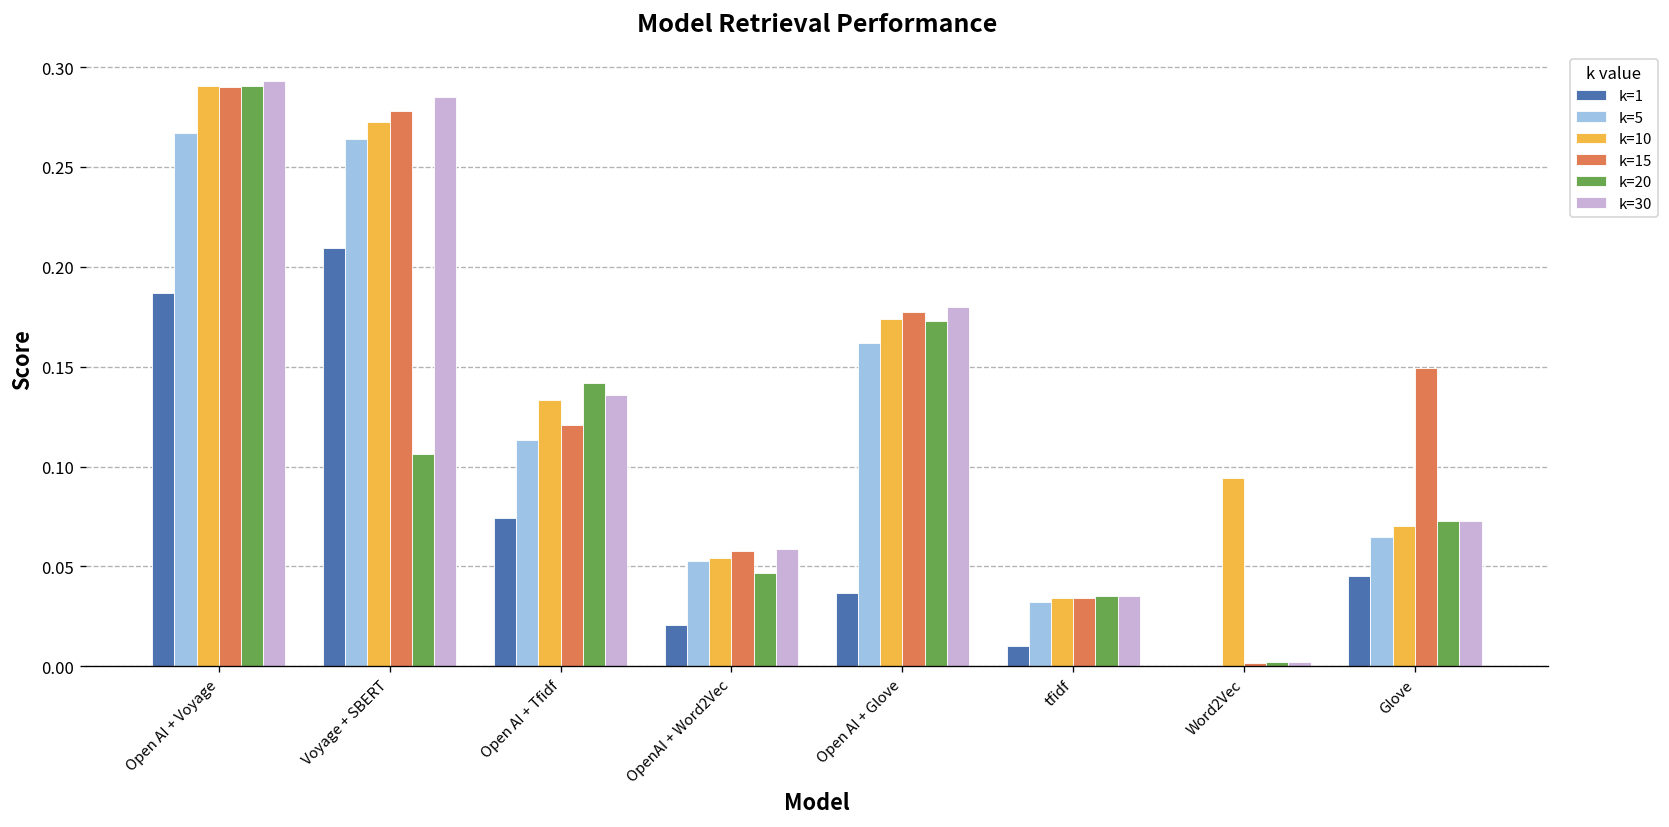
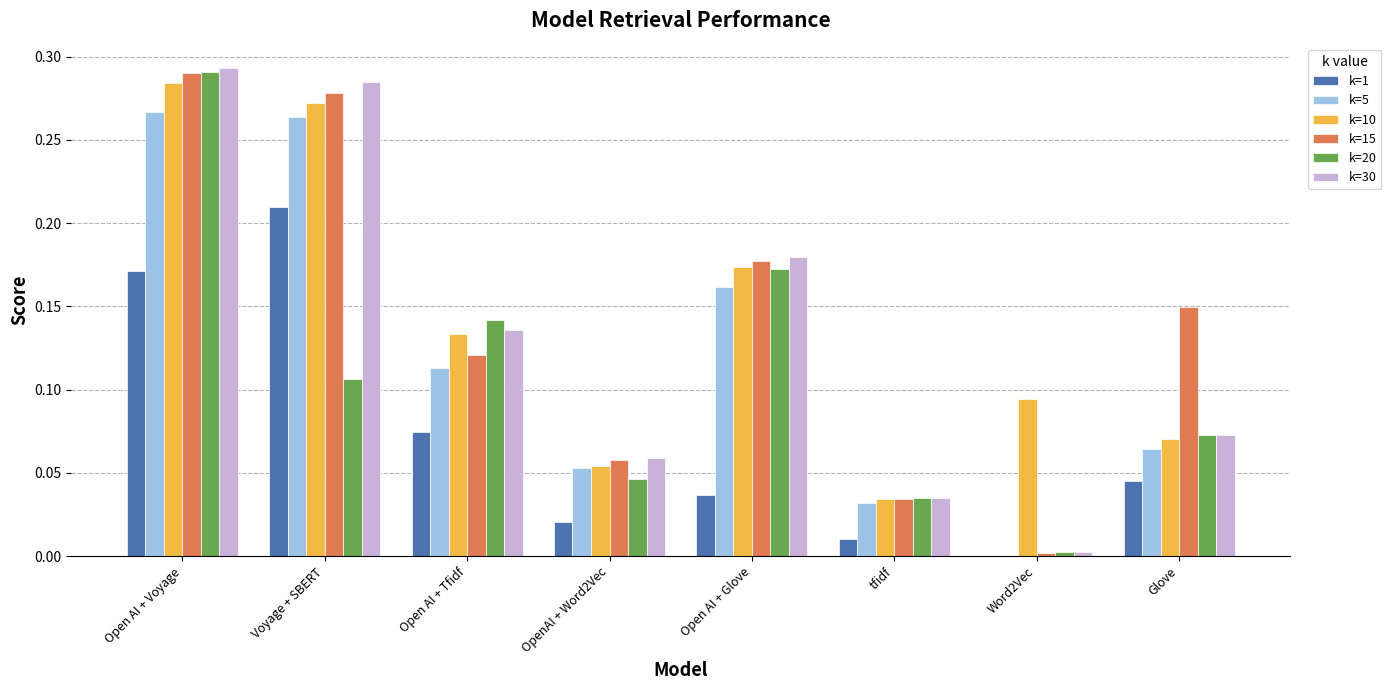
k=1, Open AI + Voyage: 0.187 -> 0.171
k=10, Open AI + Voyage: 0.290 -> 0.284
